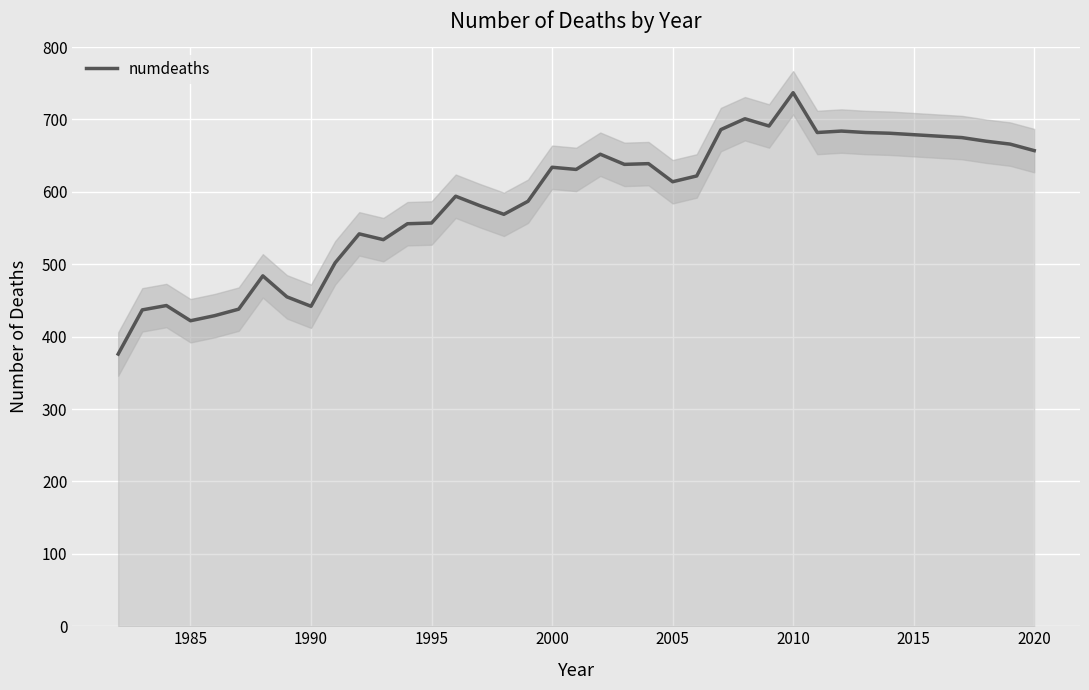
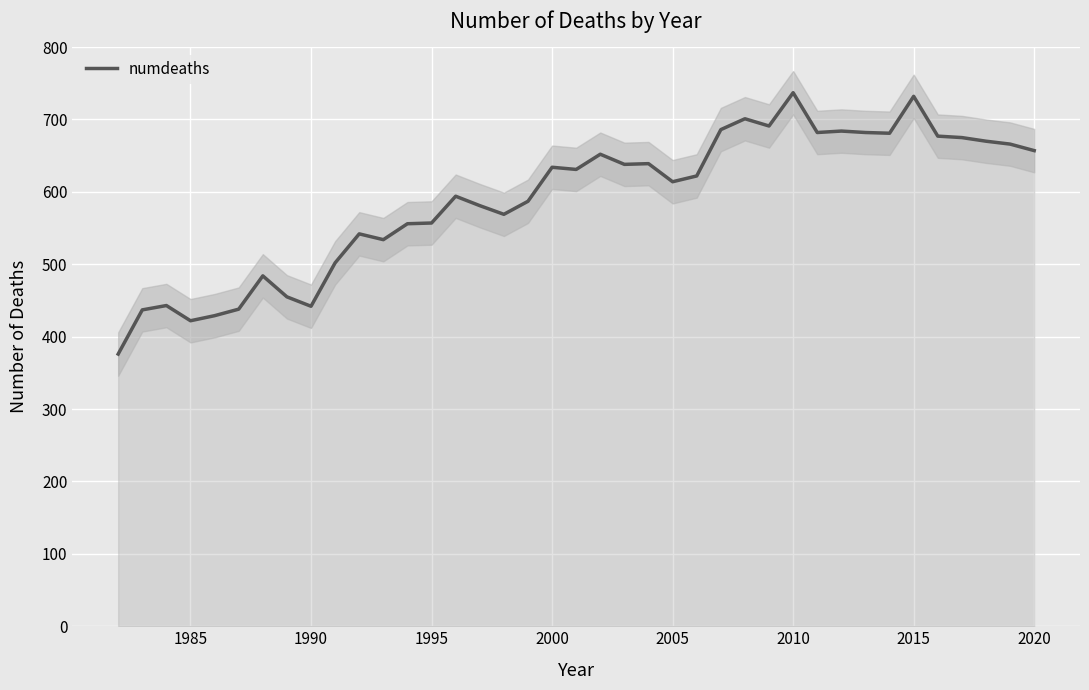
numdeaths, 2015: 680 -> 730
